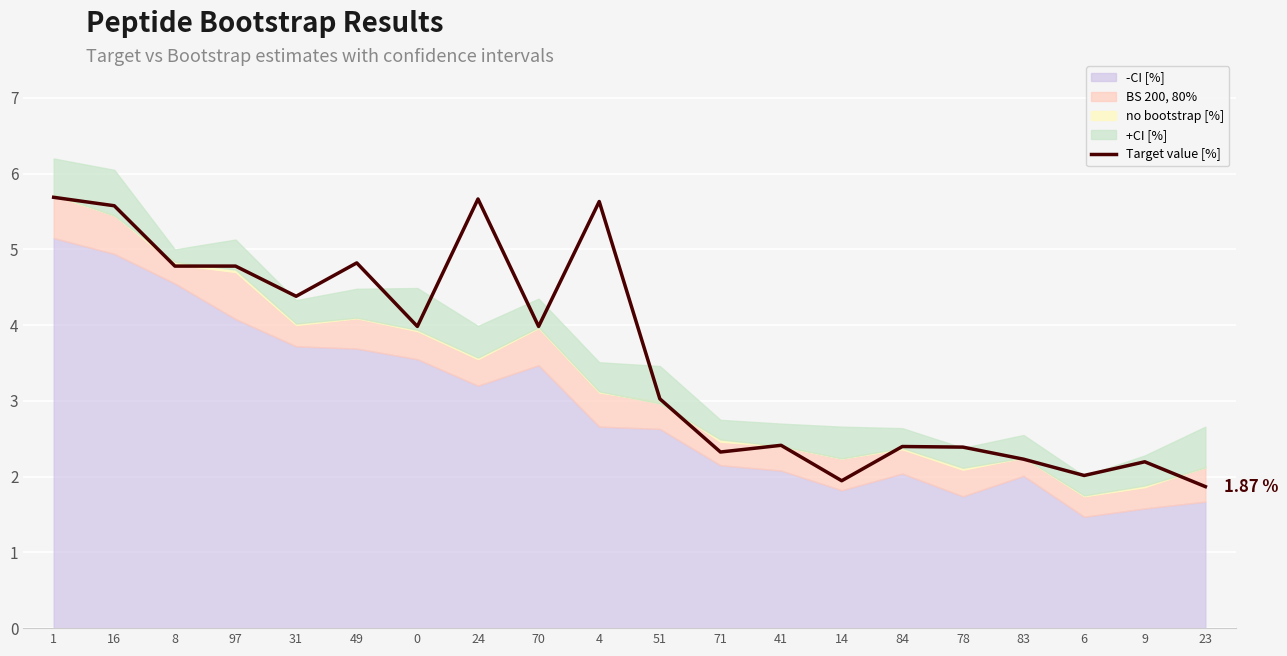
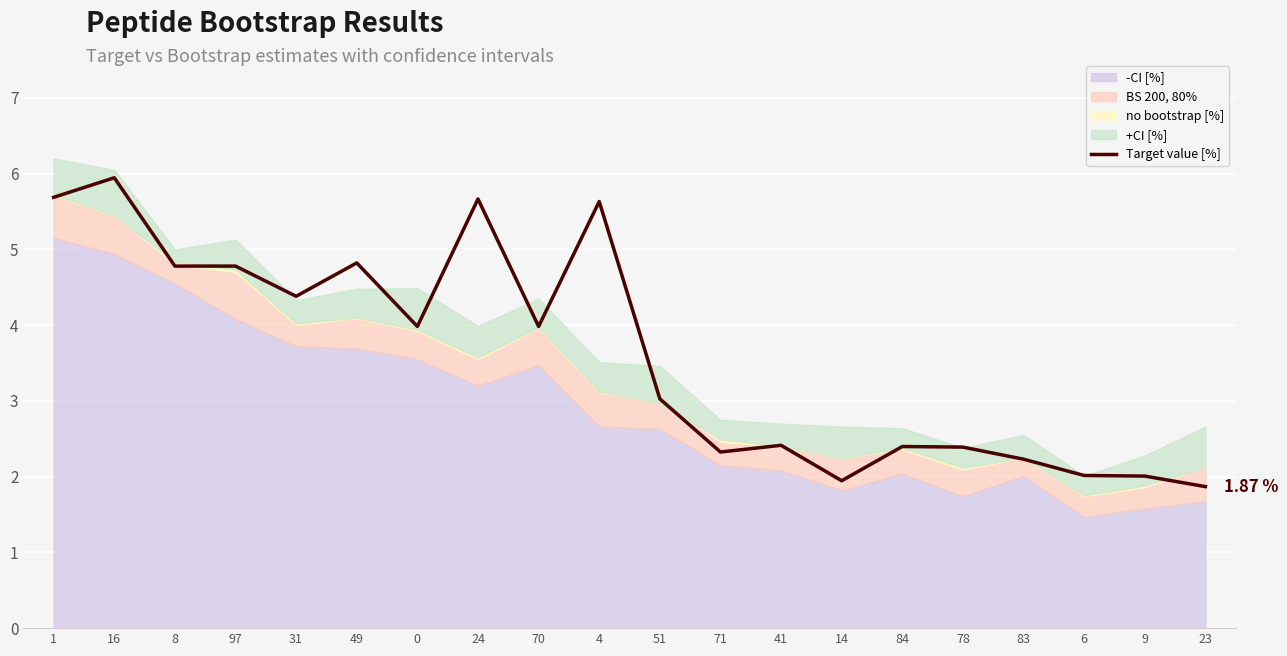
Target value [%], 16: 5.6 -> 5.9
Target value [%], 9: 2.2 -> 2.0
